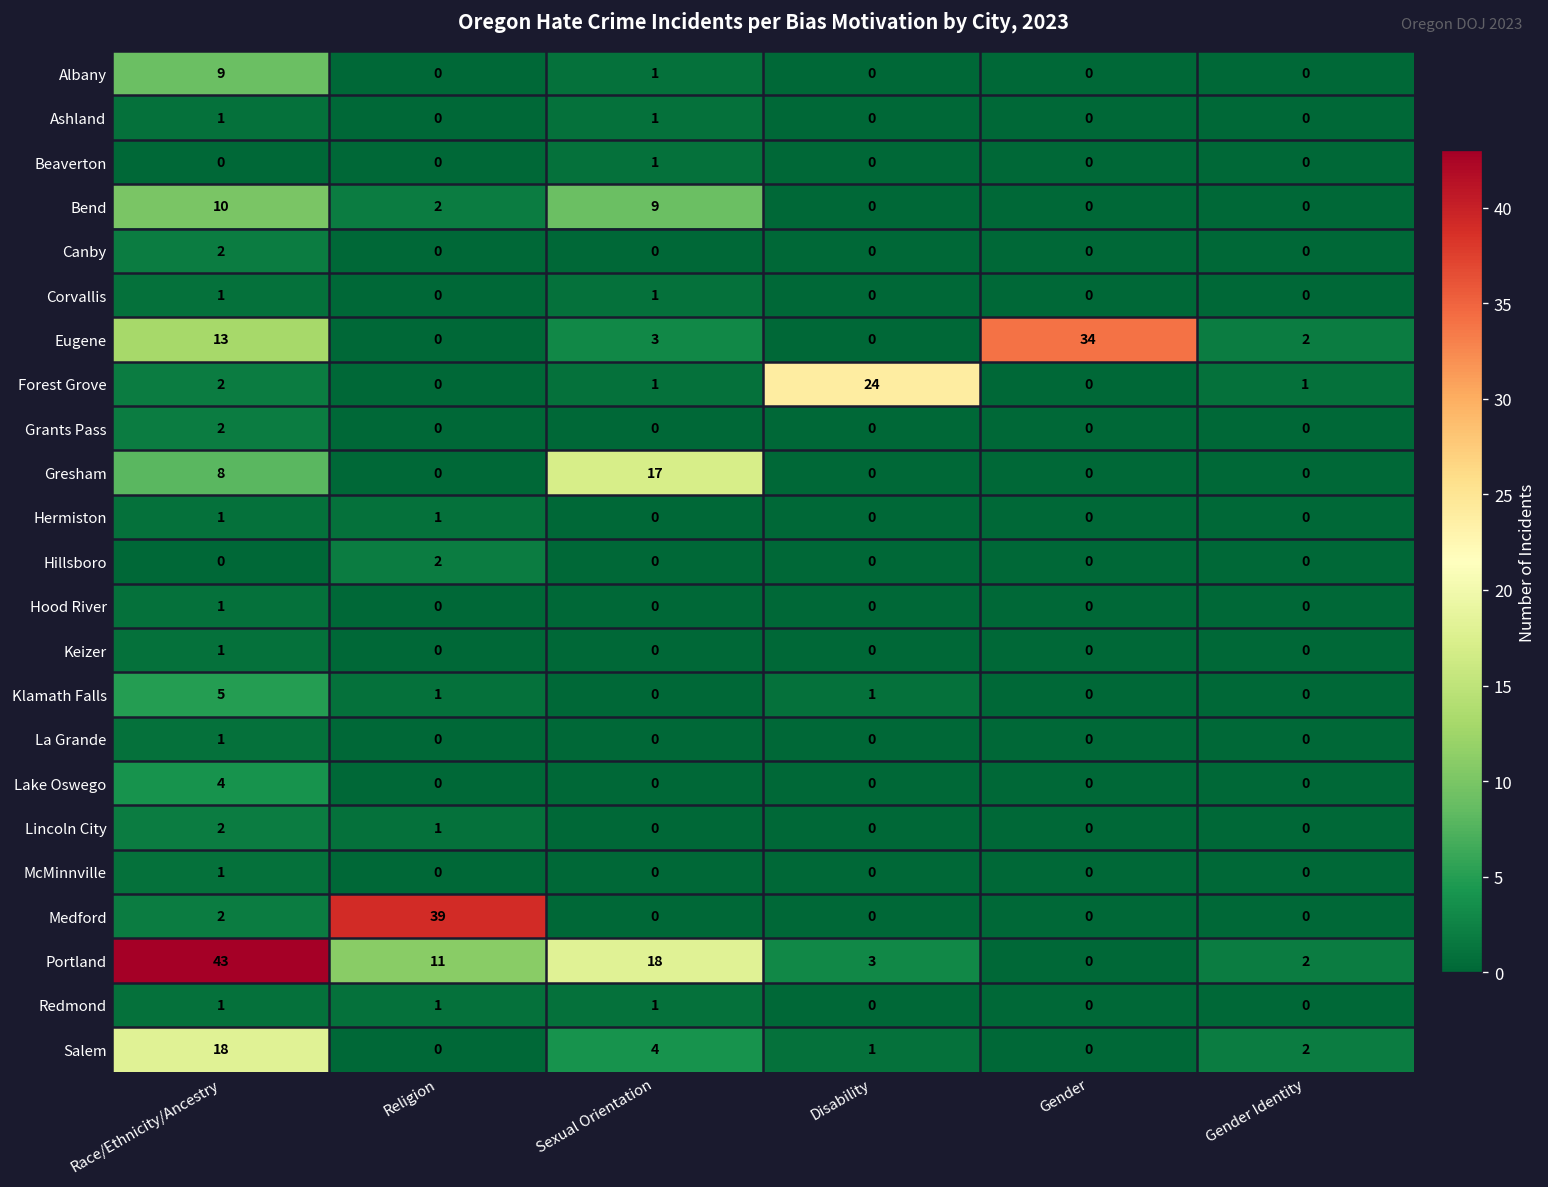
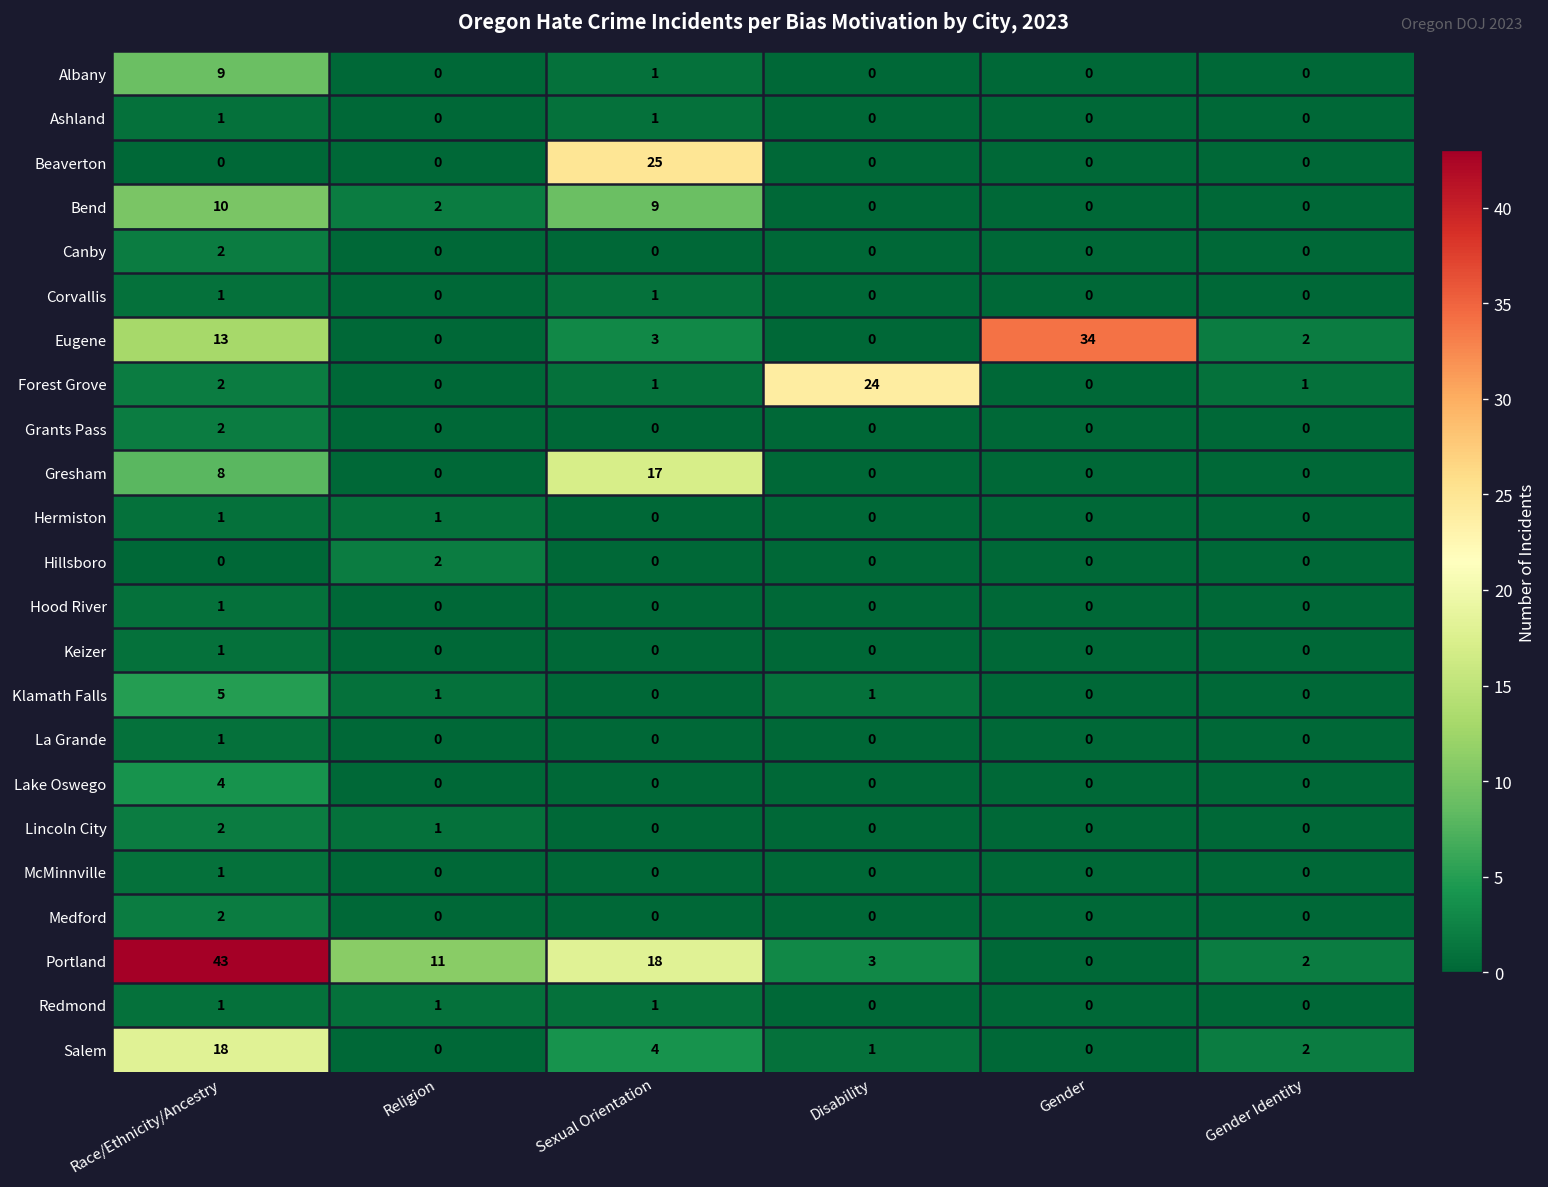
Beaverton, Sexual Orientation: 1 -> 25
Medford, Religion: 39 -> 0
